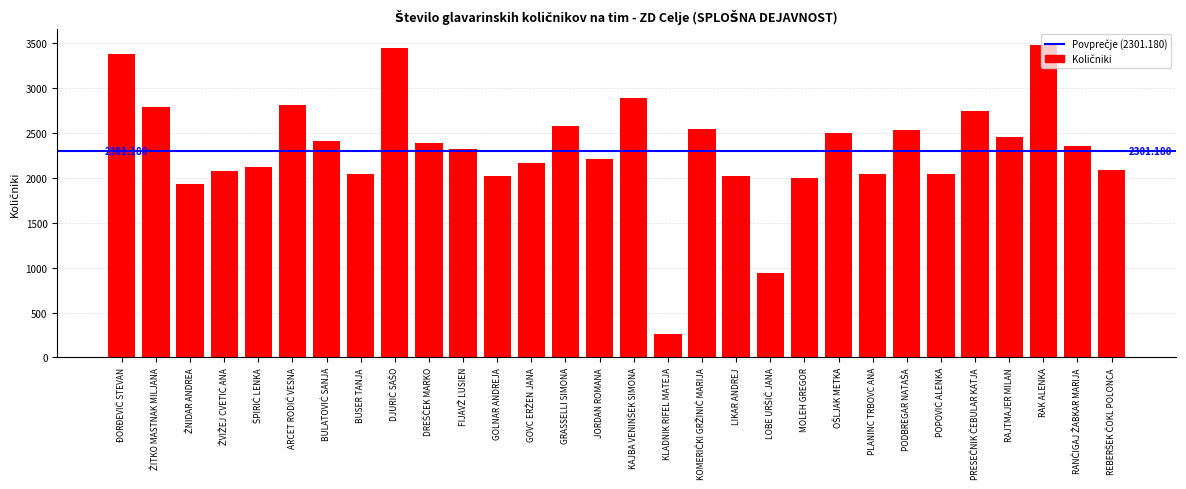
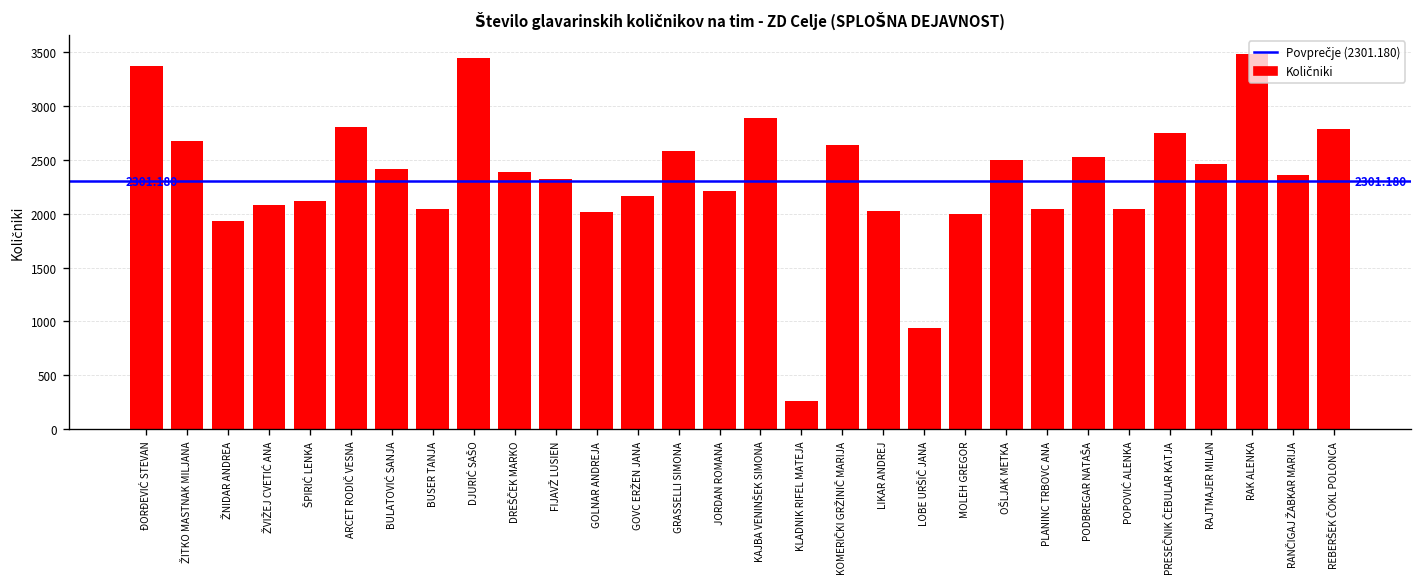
ŽITKO MASTNAK MILJANA: 2800 -> 2700
KOMERIČKI GRŽINIČ MARIJA: 2500 -> 2600
REBERŠEK ČOKL POLONCA: 2100 -> 2800
